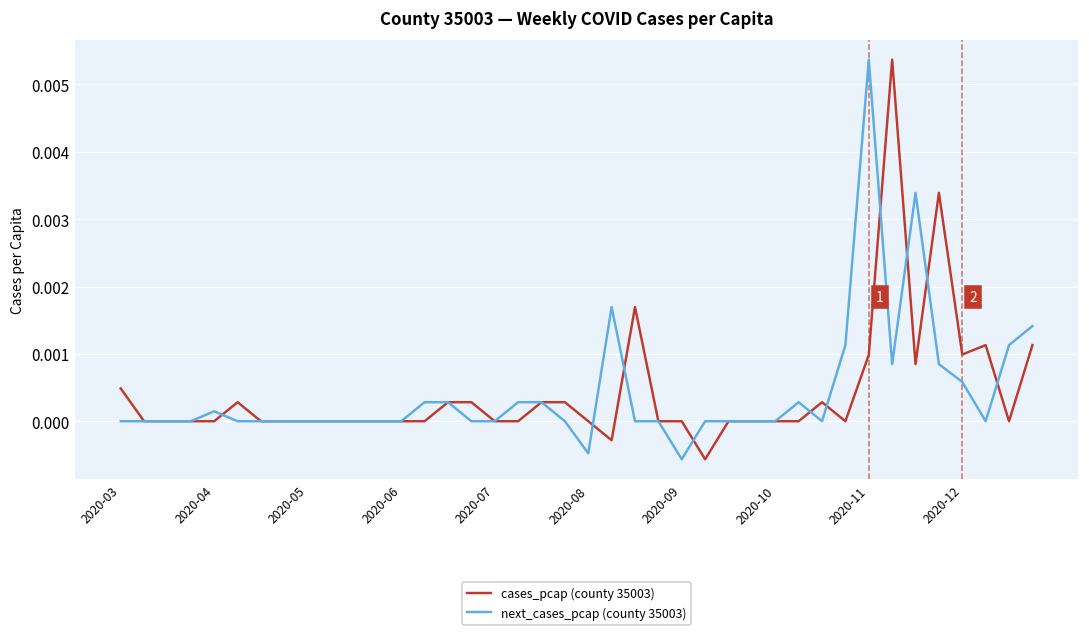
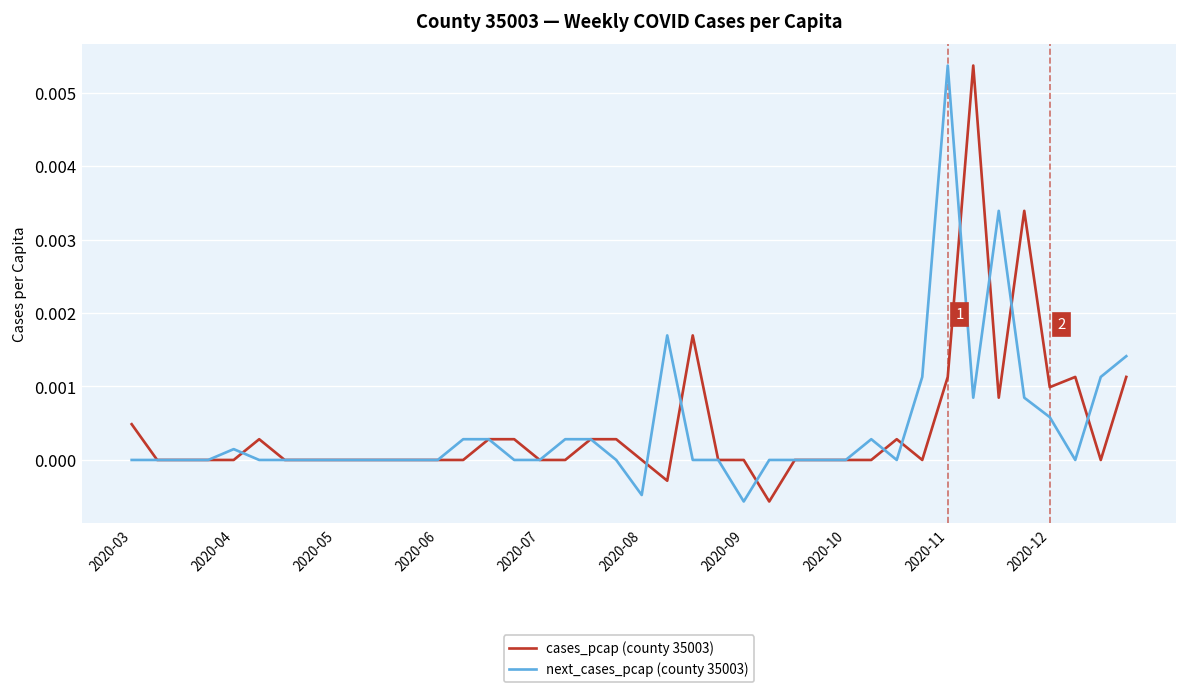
cases_pcap (county 35003), 2020-11: 0.0010 -> 0.0011
